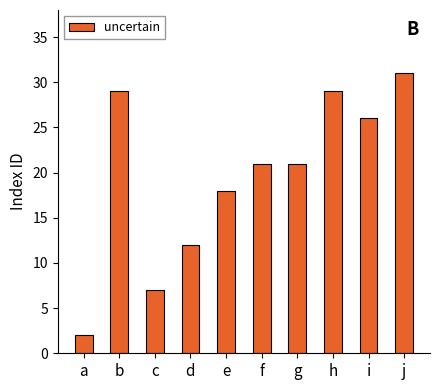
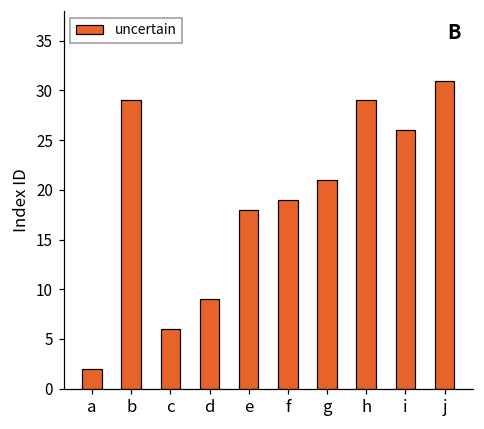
c: 7 -> 6
d: 12 -> 9
f: 21 -> 19
